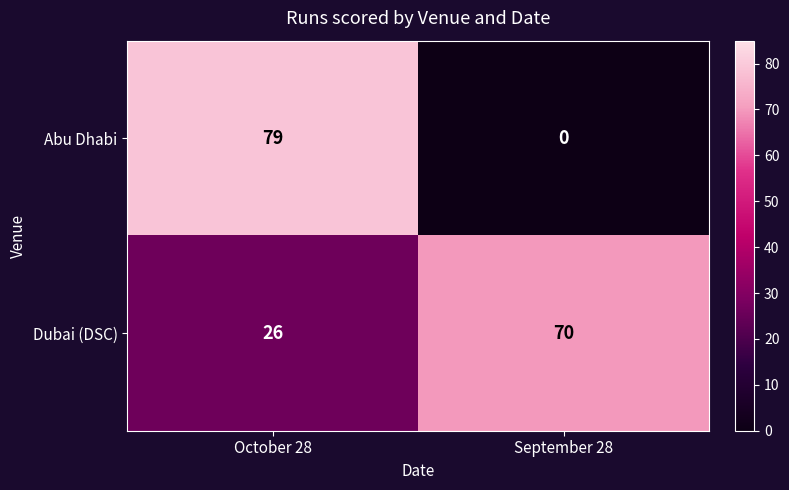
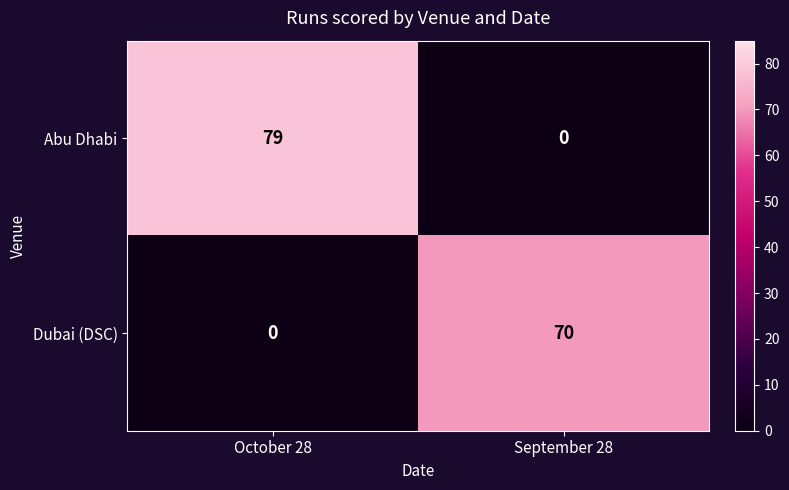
Dubai (DSC), October 28: 26 -> 0
